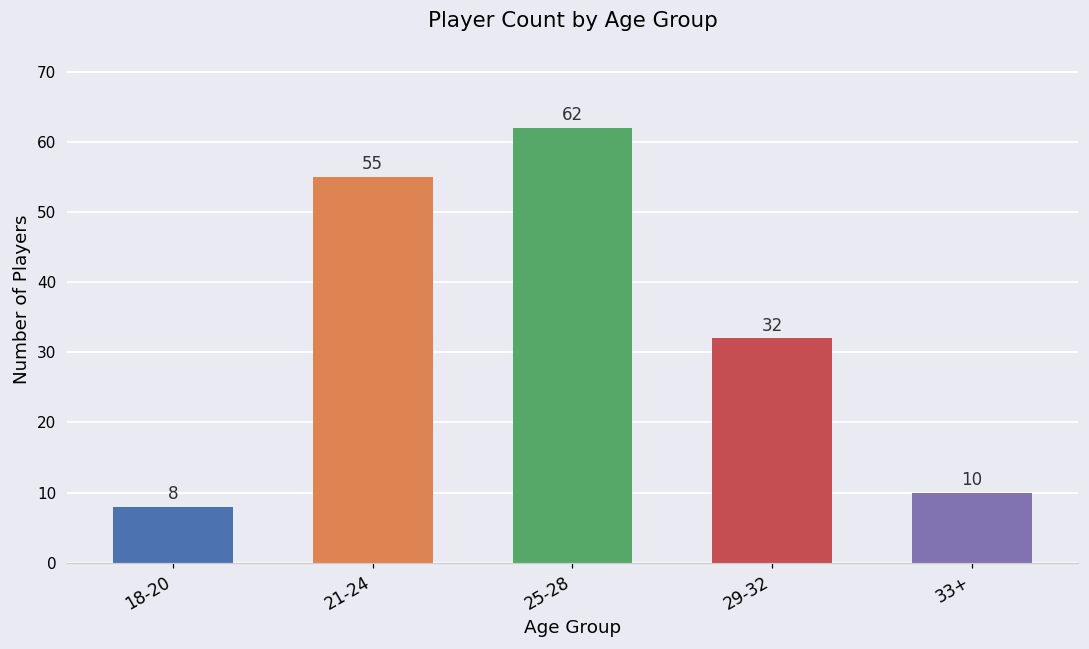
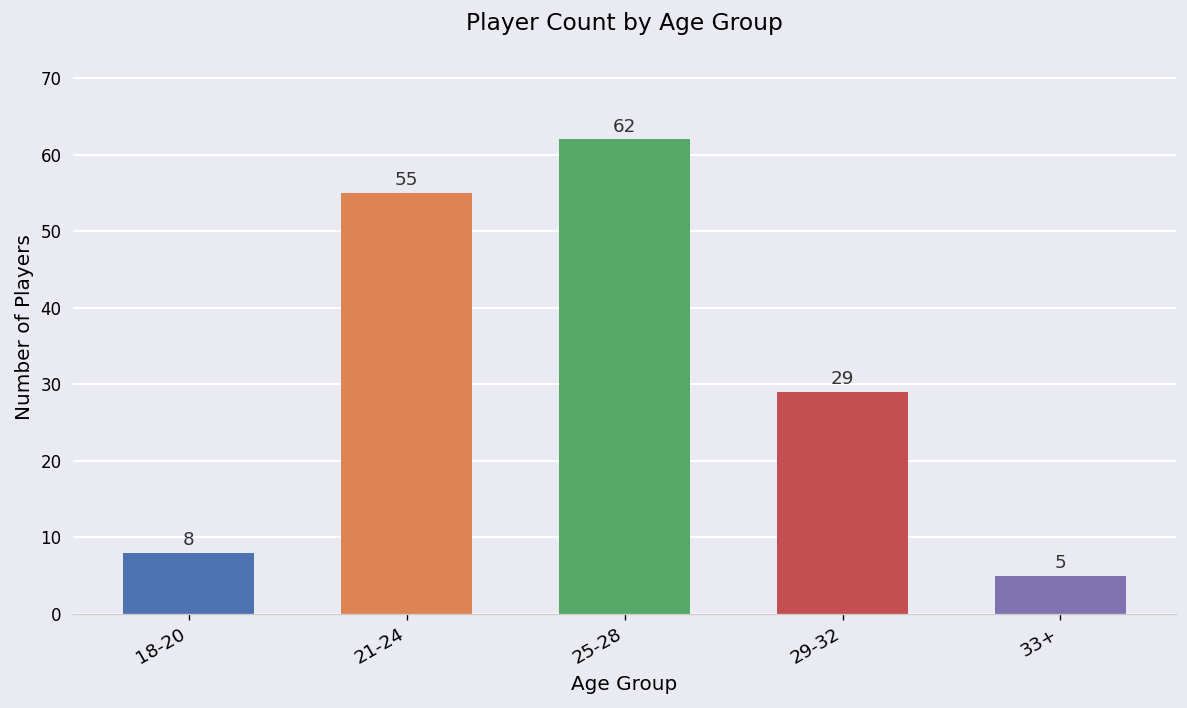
29-32: 32 -> 29
33+: 10 -> 5
